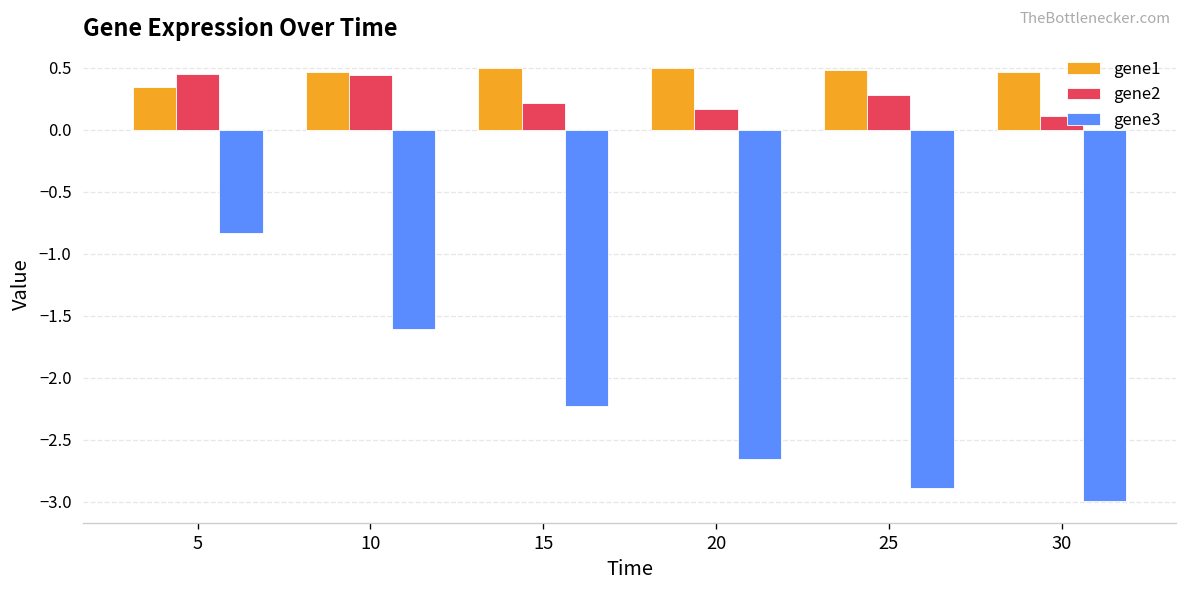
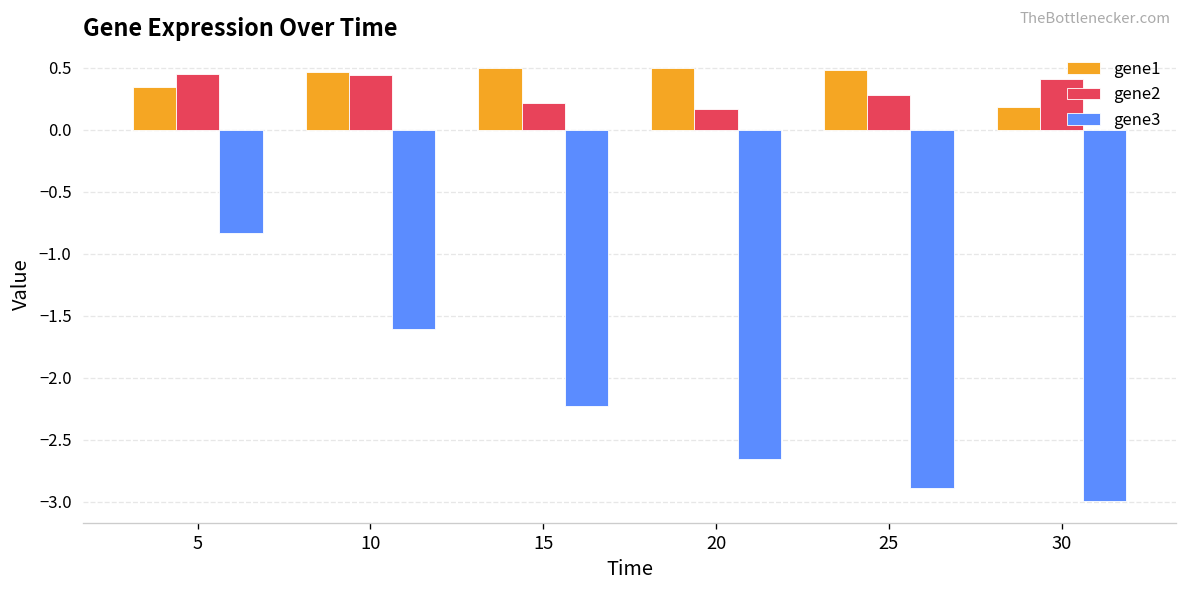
gene1, 30: 0.47 -> 0.18
gene2, 30: 0.11 -> 0.41
